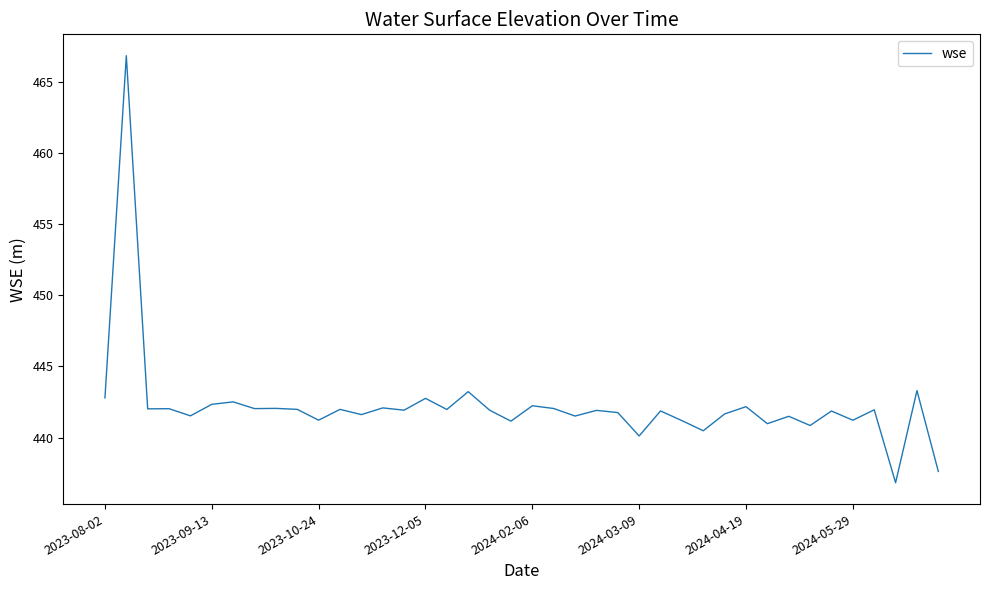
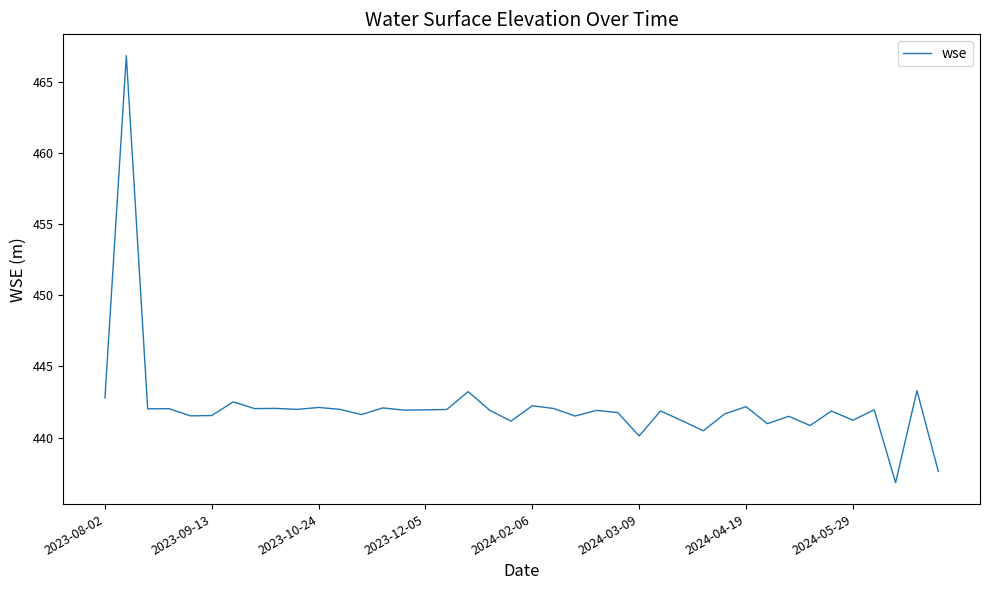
2023-09-13: 442.3 -> 441.6
2023-10-24: 441.2 -> 442.1
2023-12-05: 442.8 -> 442.0
